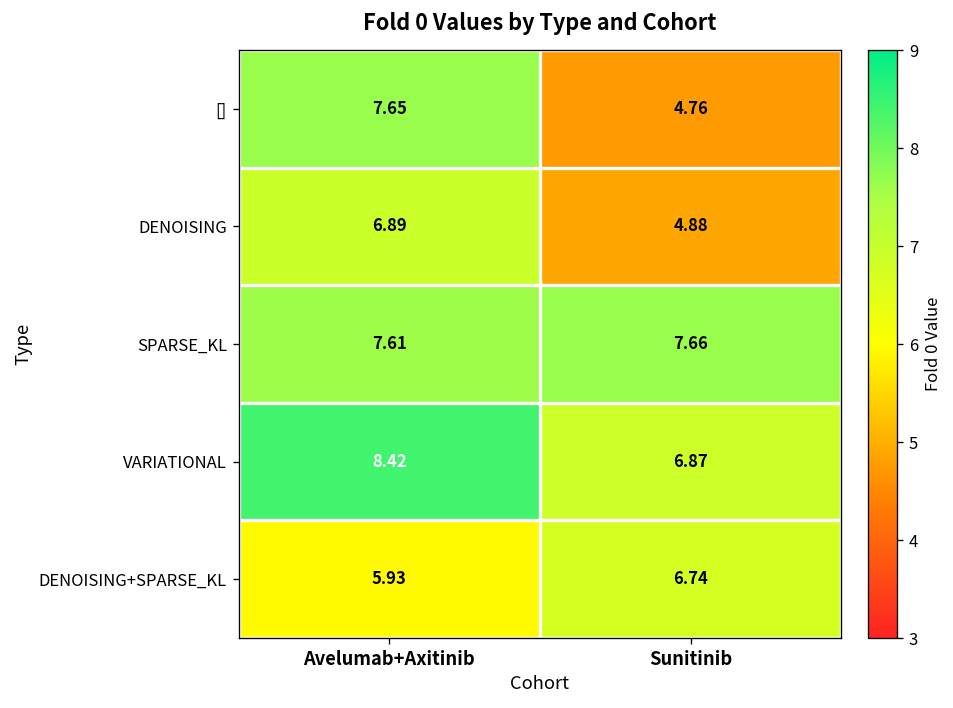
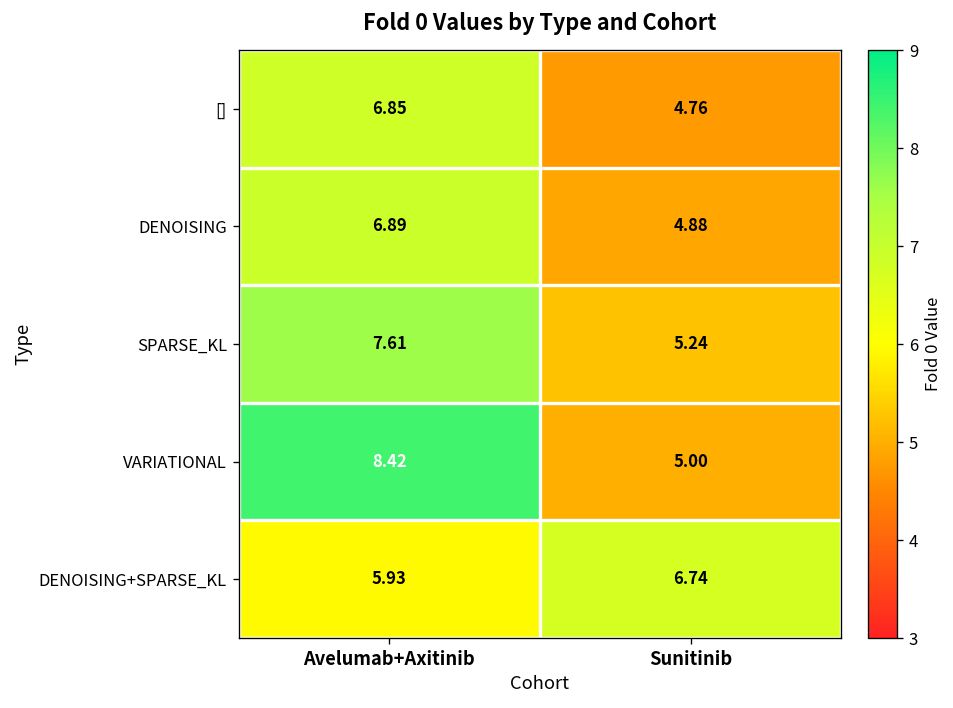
[], Avelumab+Axitinib: 7.65 -> 6.85
SPARSE_KL, Sunitinib: 7.66 -> 5.24
VARIATIONAL, Sunitinib: 6.87 -> 5.00
